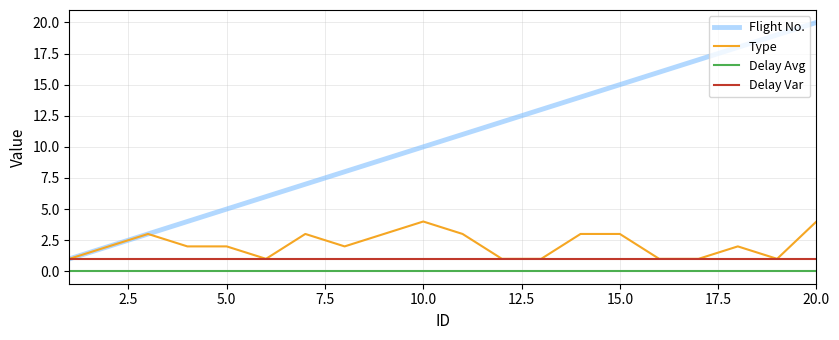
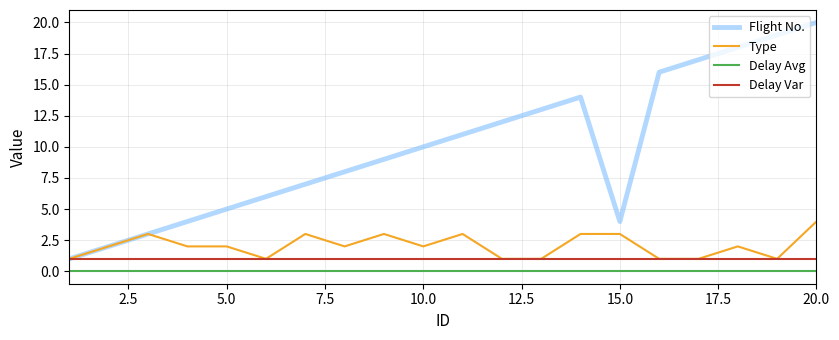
Type, 10.0: 4 -> 2
Flight No., 15.0: 15 -> 4
